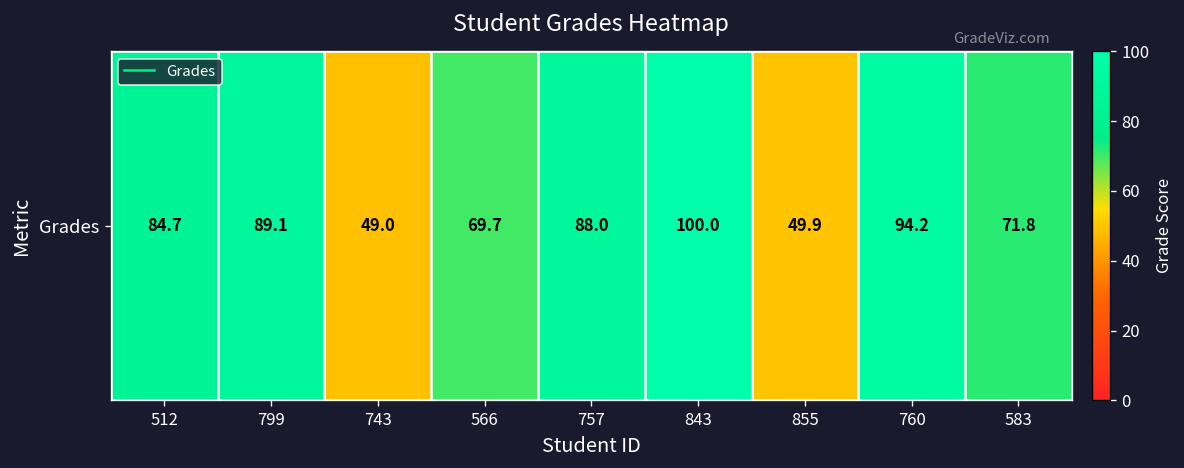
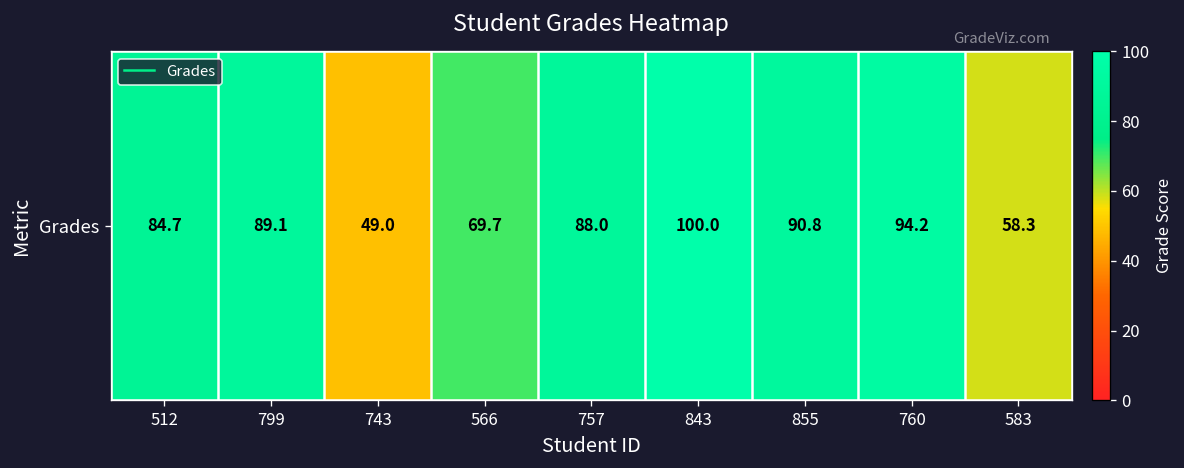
Grades, 855: 49.9 -> 90.8
Grades, 583: 71.8 -> 58.3
